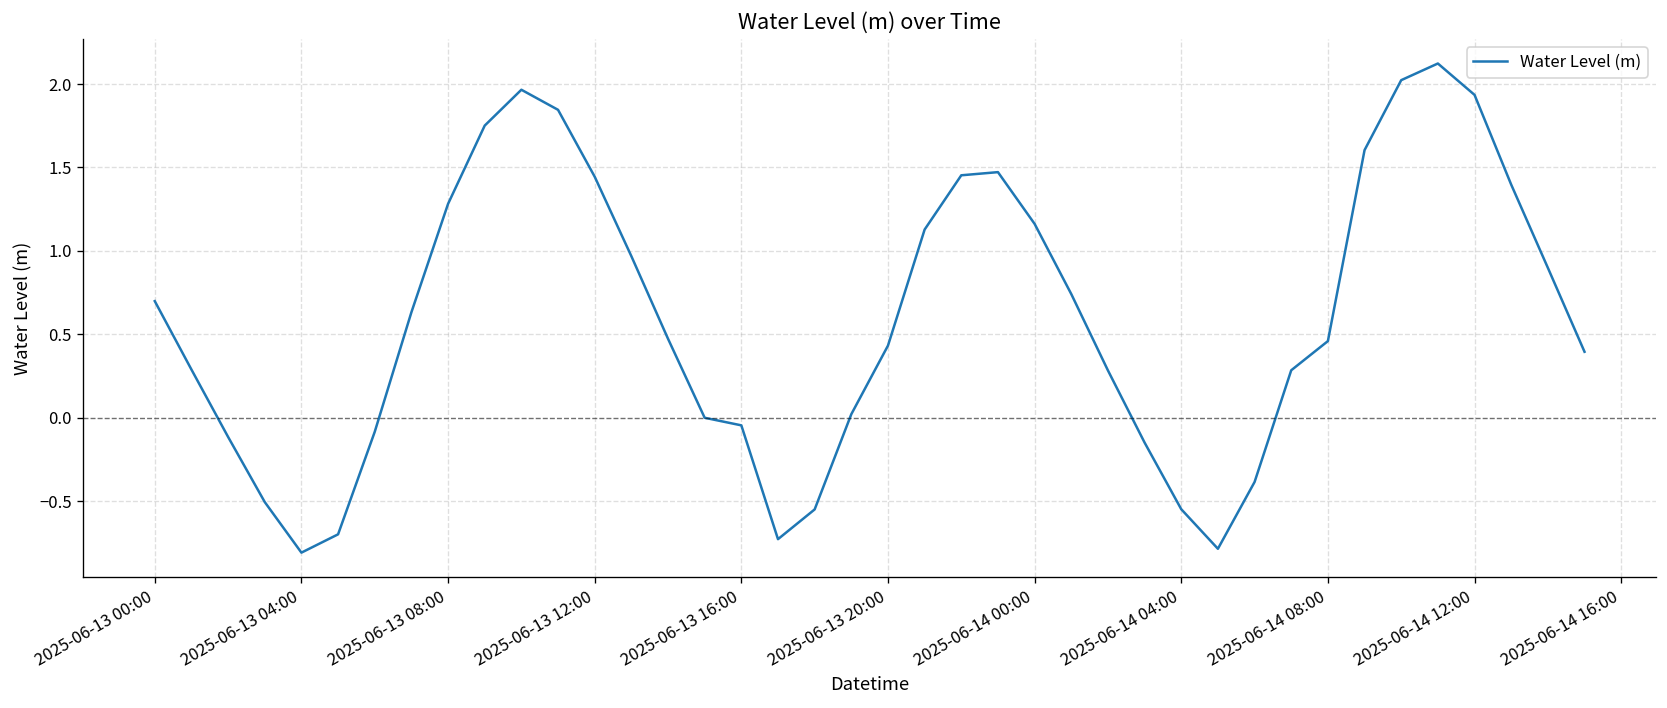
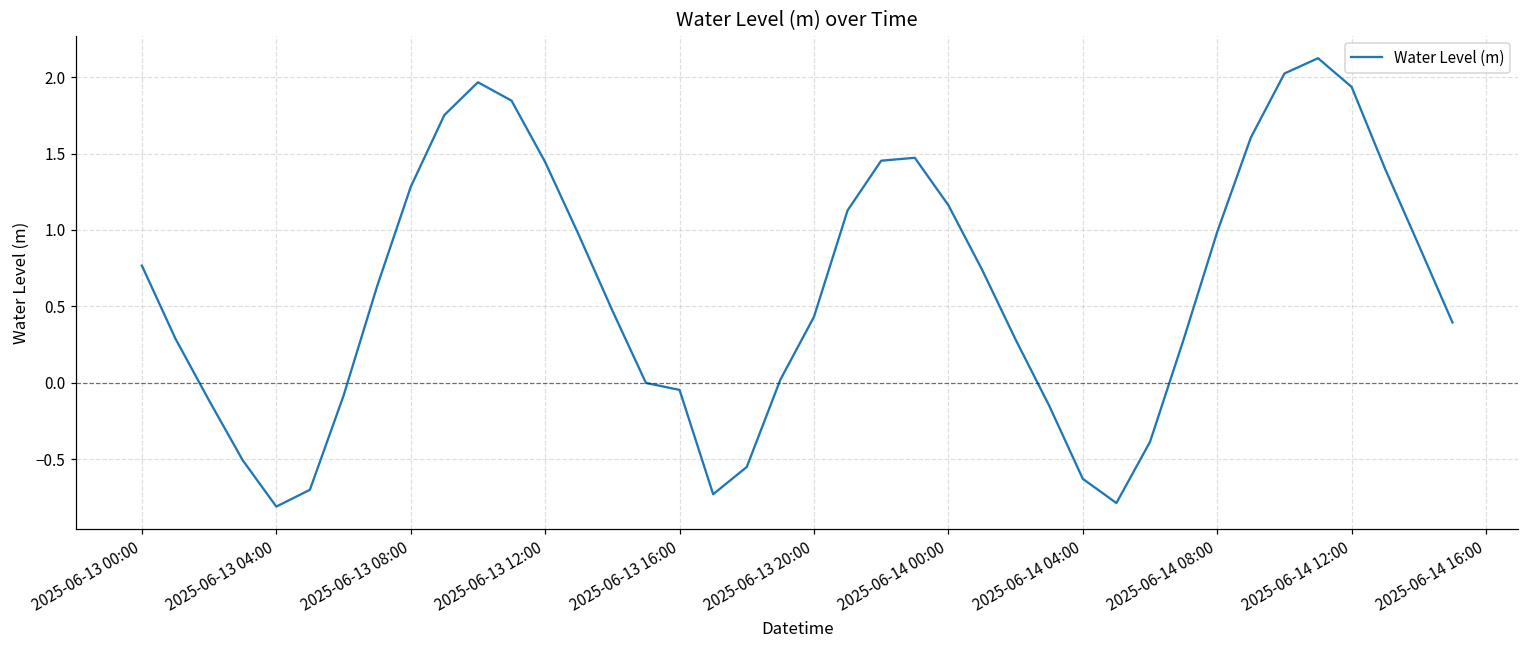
2025-06-13 00:00: 0.70 -> 0.77
2025-06-14 04:00: -0.55 -> -0.63
2025-06-14 08:00: 0.46 -> 0.99
